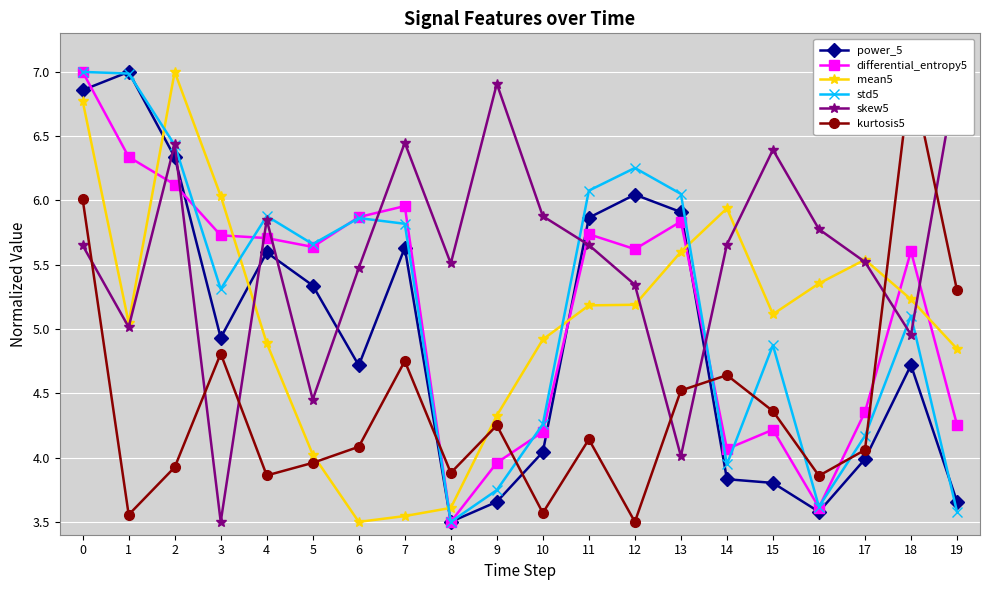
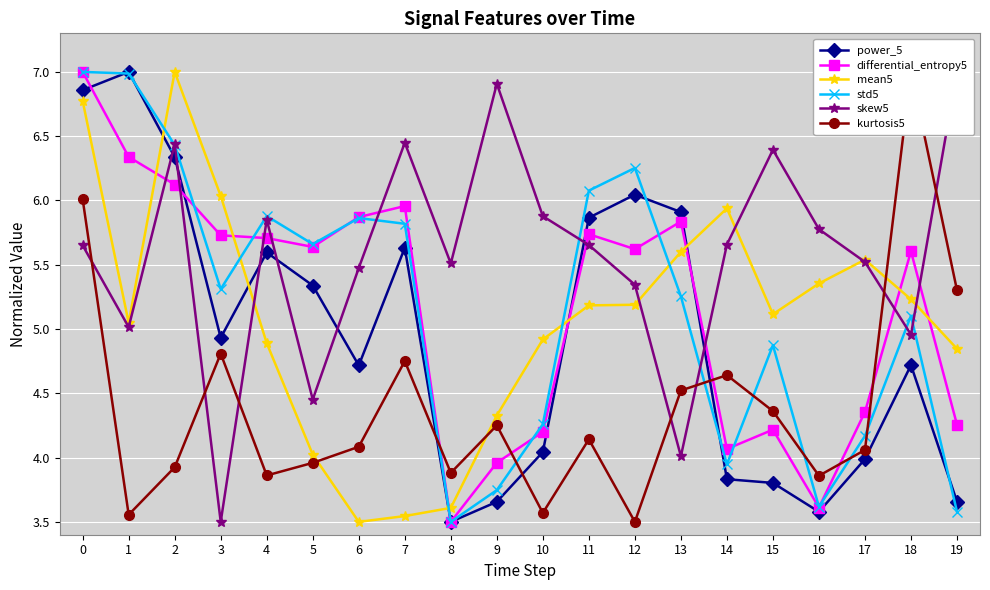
std5, 13: 6.05 -> 5.25
